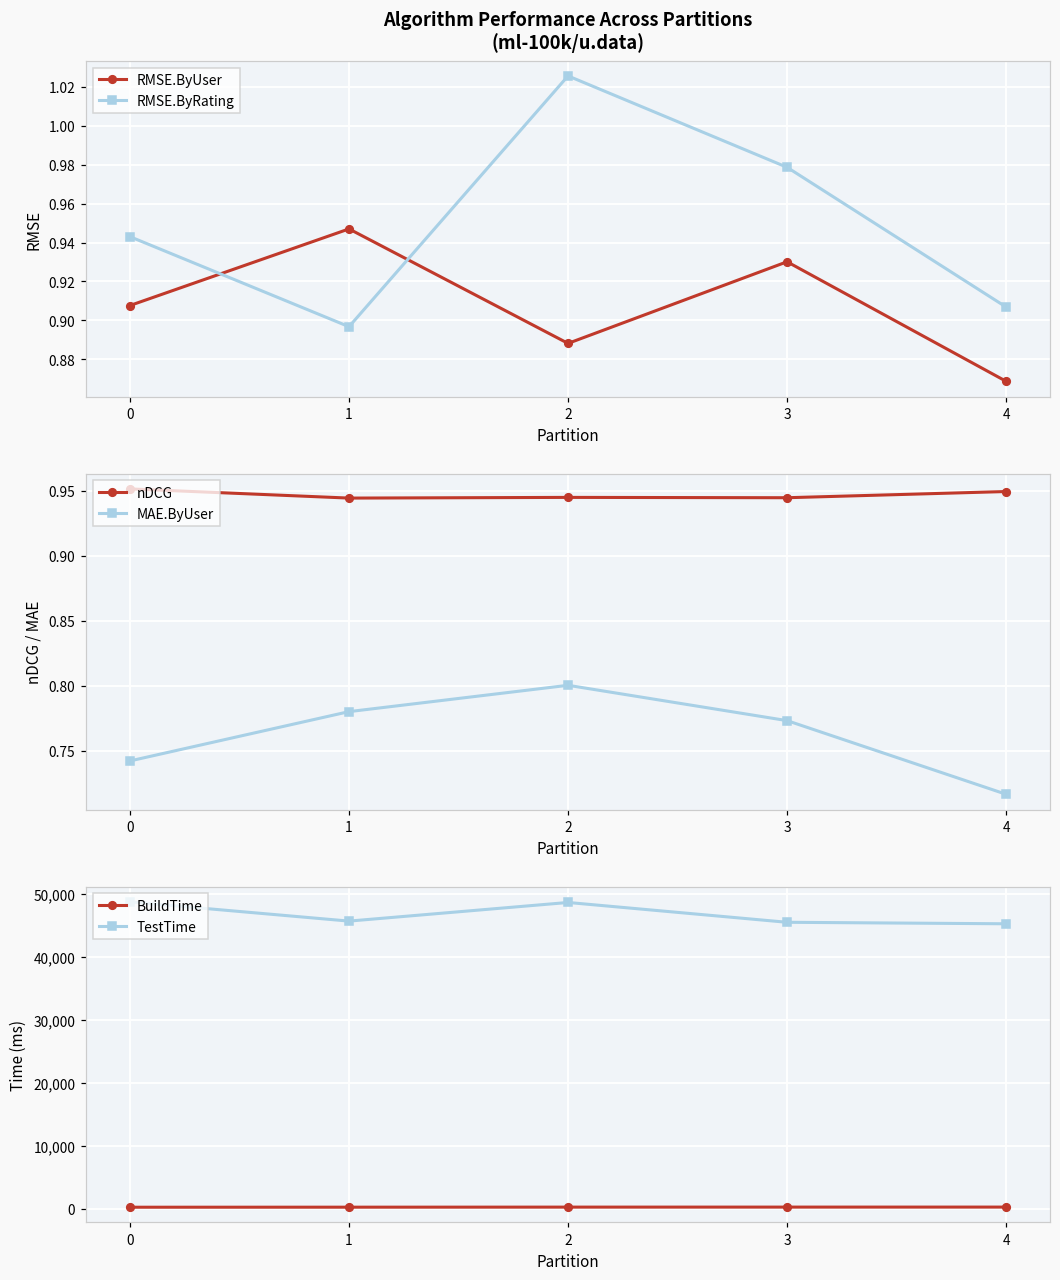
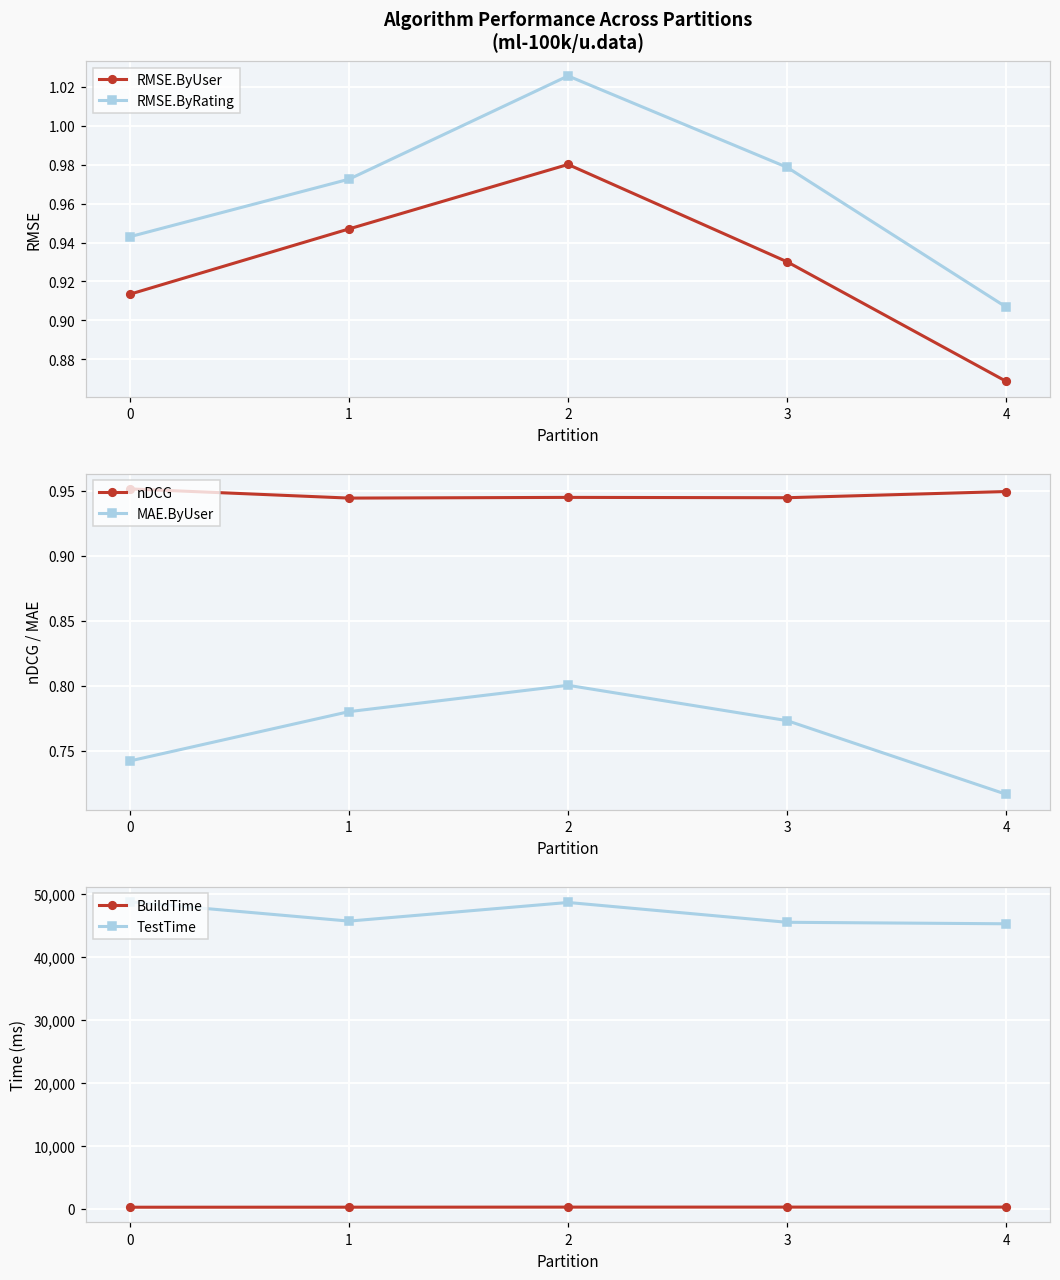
Algorithm Performance Across Partitions (ml-100k/u.data), RMSE.ByUser, 0: 0.908 -> 0.913
Algorithm Performance Across Partitions (ml-100k/u.data), RMSE.ByRating, 1: 0.897 -> 0.972
Algorithm Performance Across Partitions (ml-100k/u.data), RMSE.ByUser, 2: 0.888 -> 0.980
